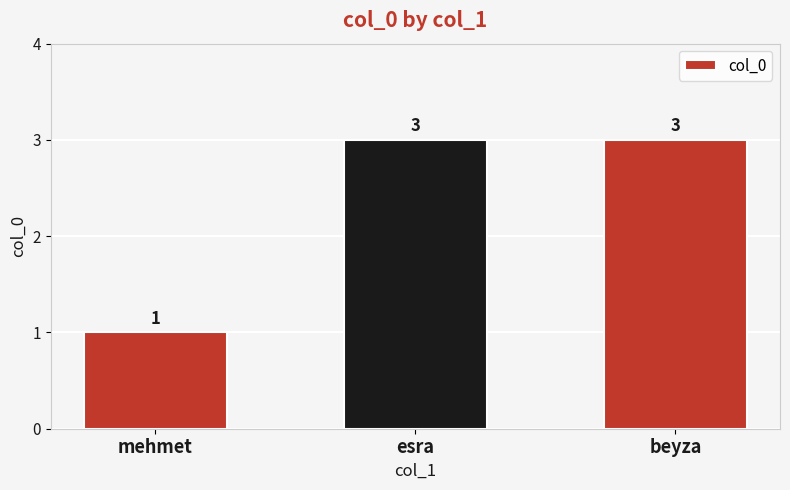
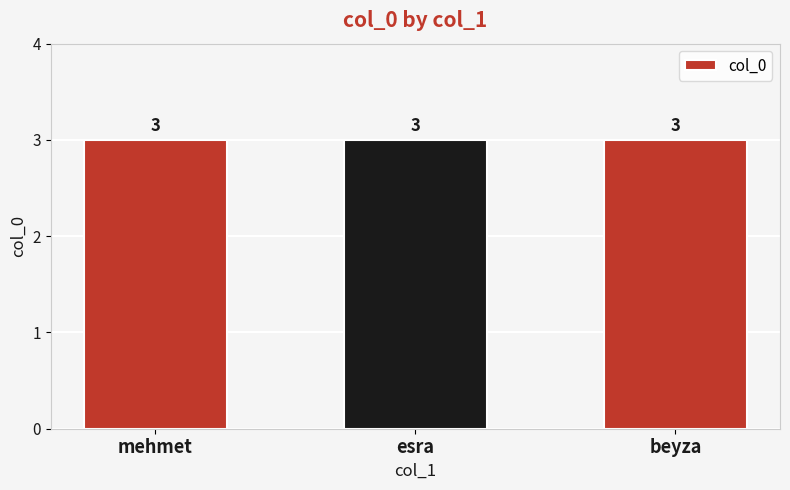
mehmet: 1 -> 3
